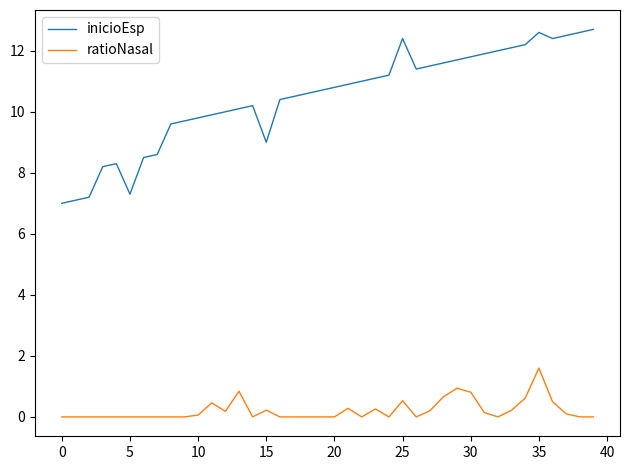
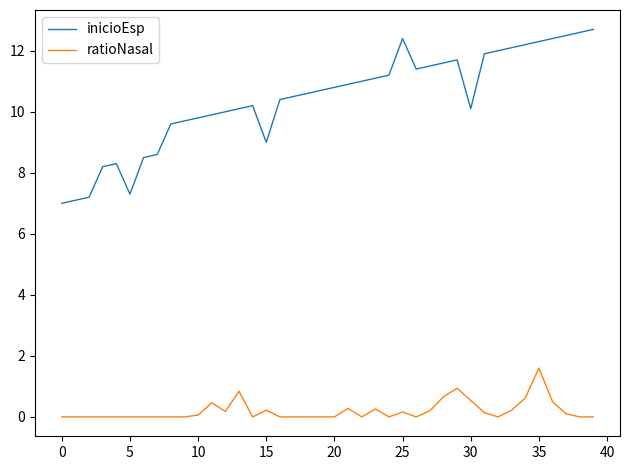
ratioNasal, 25: 0.5 -> 0.2
inicioEsp, 30: 11.8 -> 10.1
ratioNasal, 30: 0.8 -> 0.5
inicioEsp, 35: 12.6 -> 12.3
